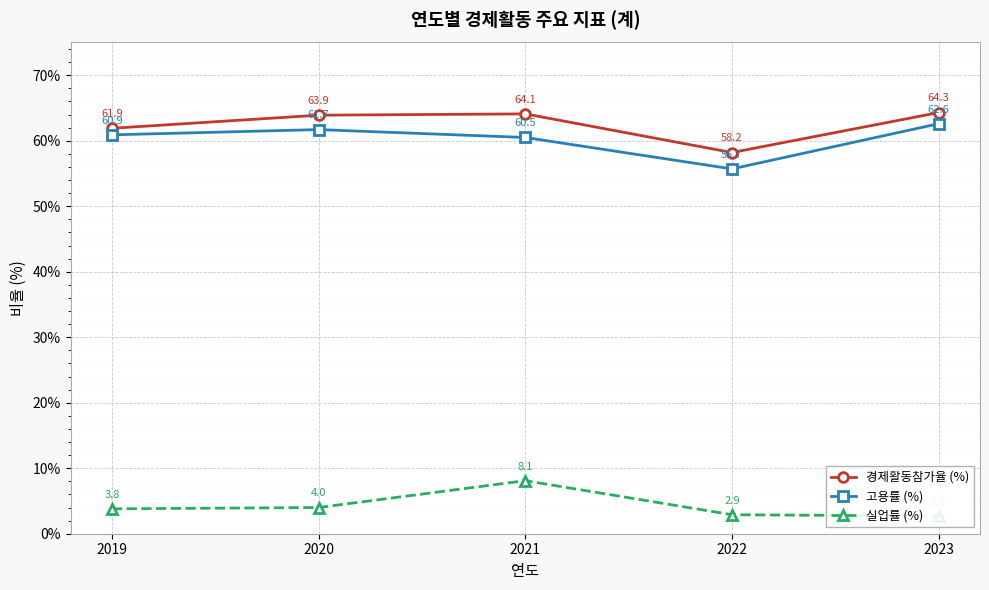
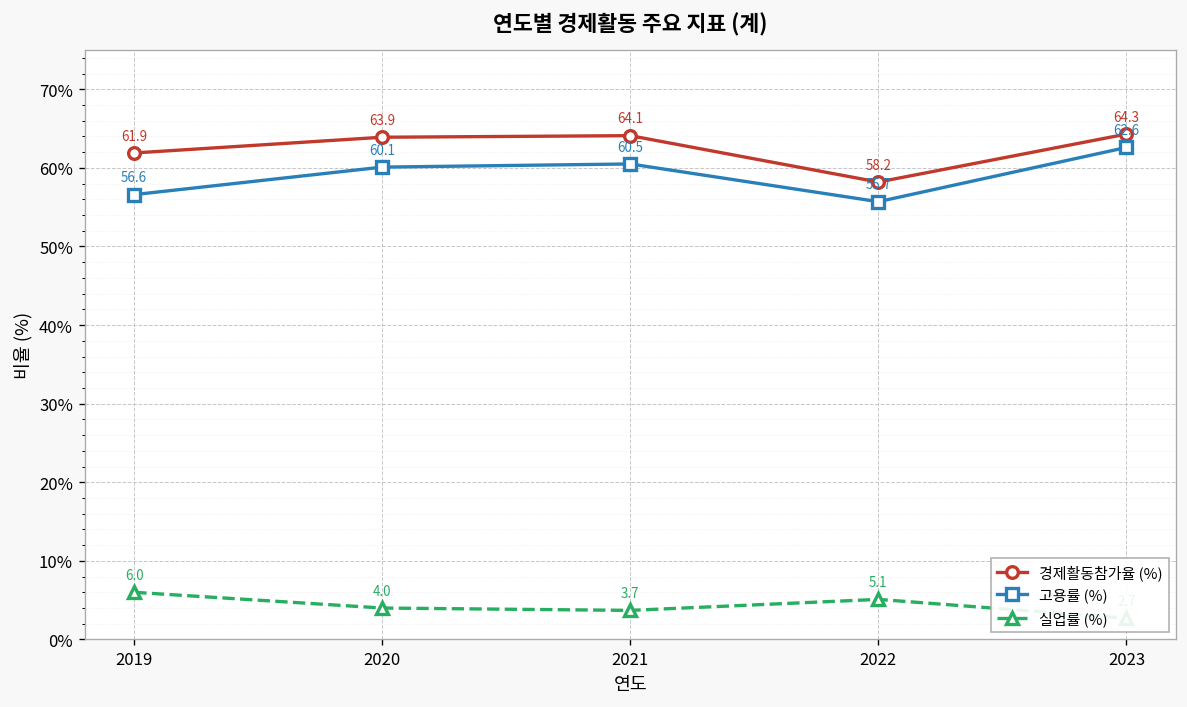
고용률 (%), 2019: 60.9 -> 56.6
실업률 (%), 2019: 3.8 -> 6.0
고용률 (%), 2020: 61.7 -> 60.1
실업률 (%), 2021: 8.1 -> 3.7
실업률 (%), 2022: 2.9 -> 5.1
